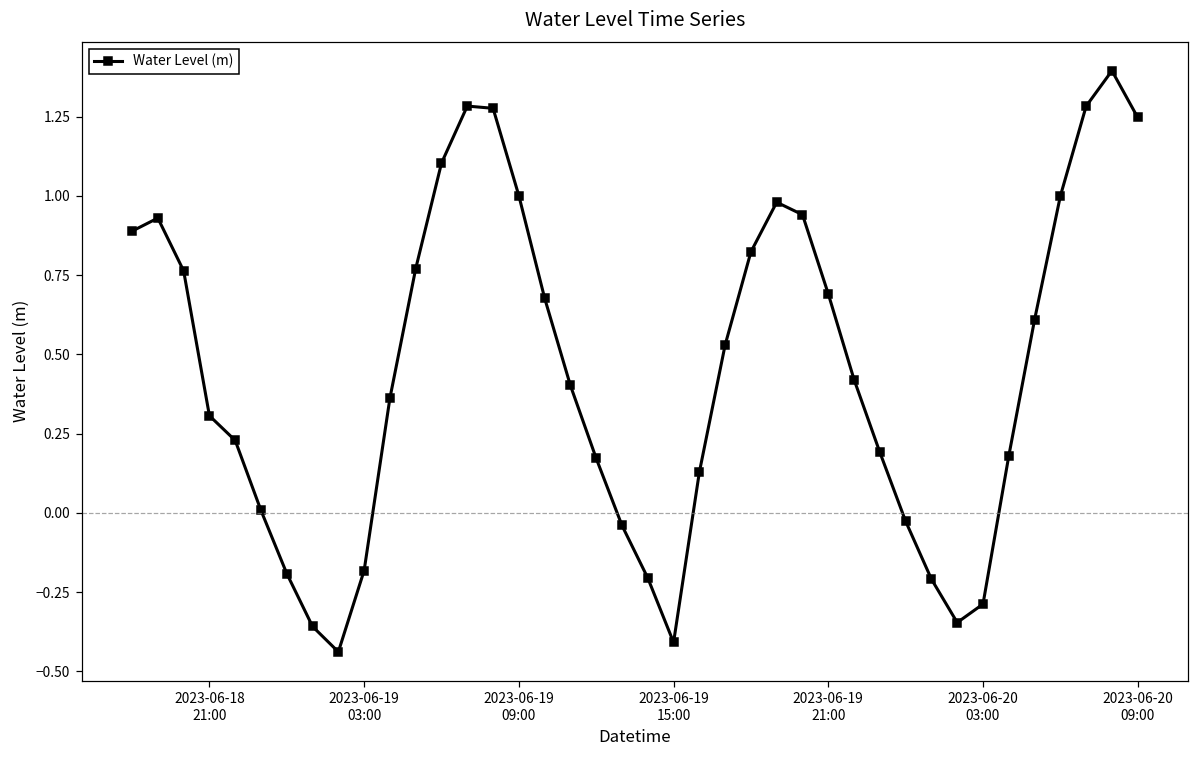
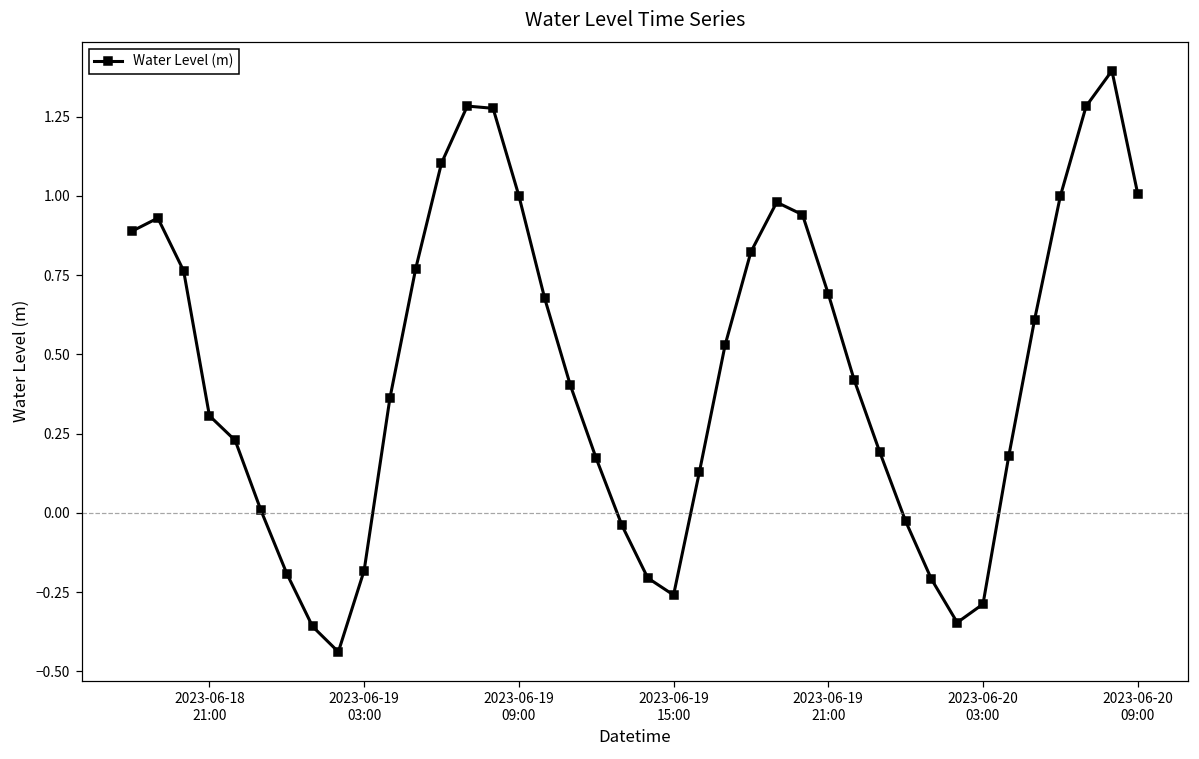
2023-06-19 15:00: -0.41 -> -0.26
2023-06-20 09:00: 1.25 -> 1.01
